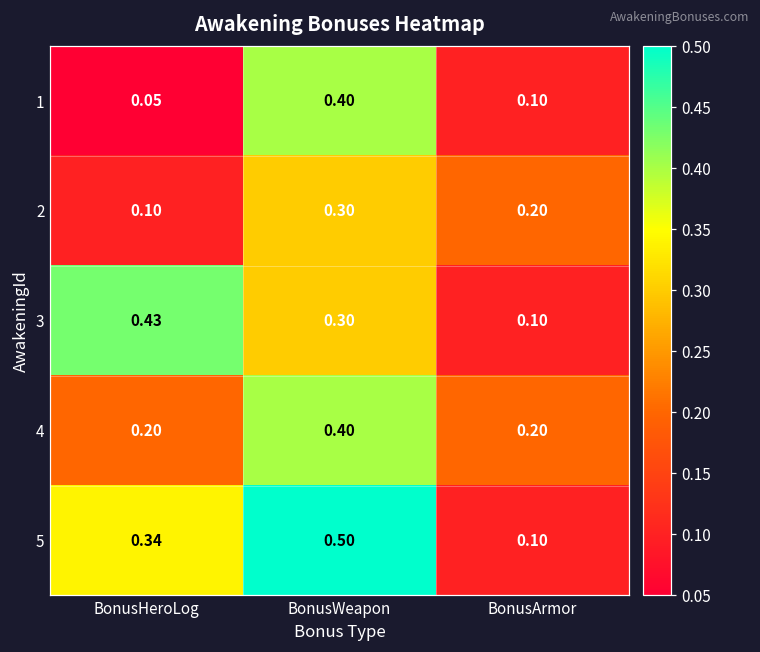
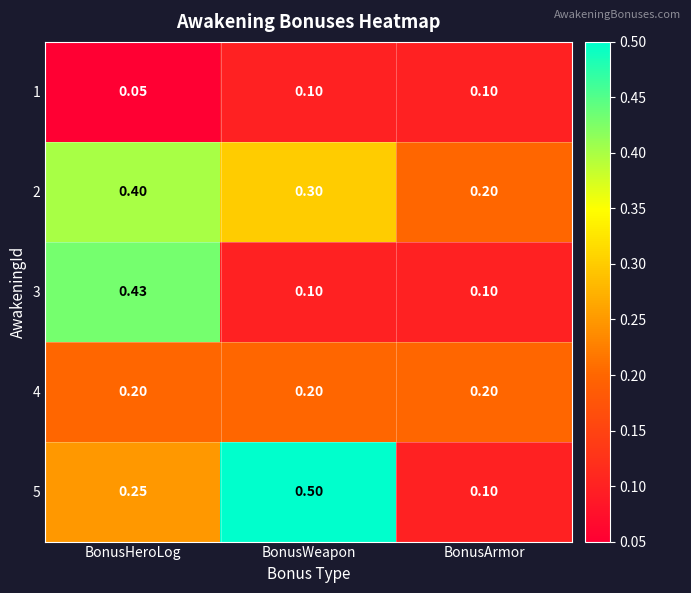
1, BonusWeapon: 0.40 -> 0.10
2, BonusHeroLog: 0.10 -> 0.40
3, BonusWeapon: 0.30 -> 0.10
4, BonusWeapon: 0.40 -> 0.20
5, BonusHeroLog: 0.34 -> 0.25
